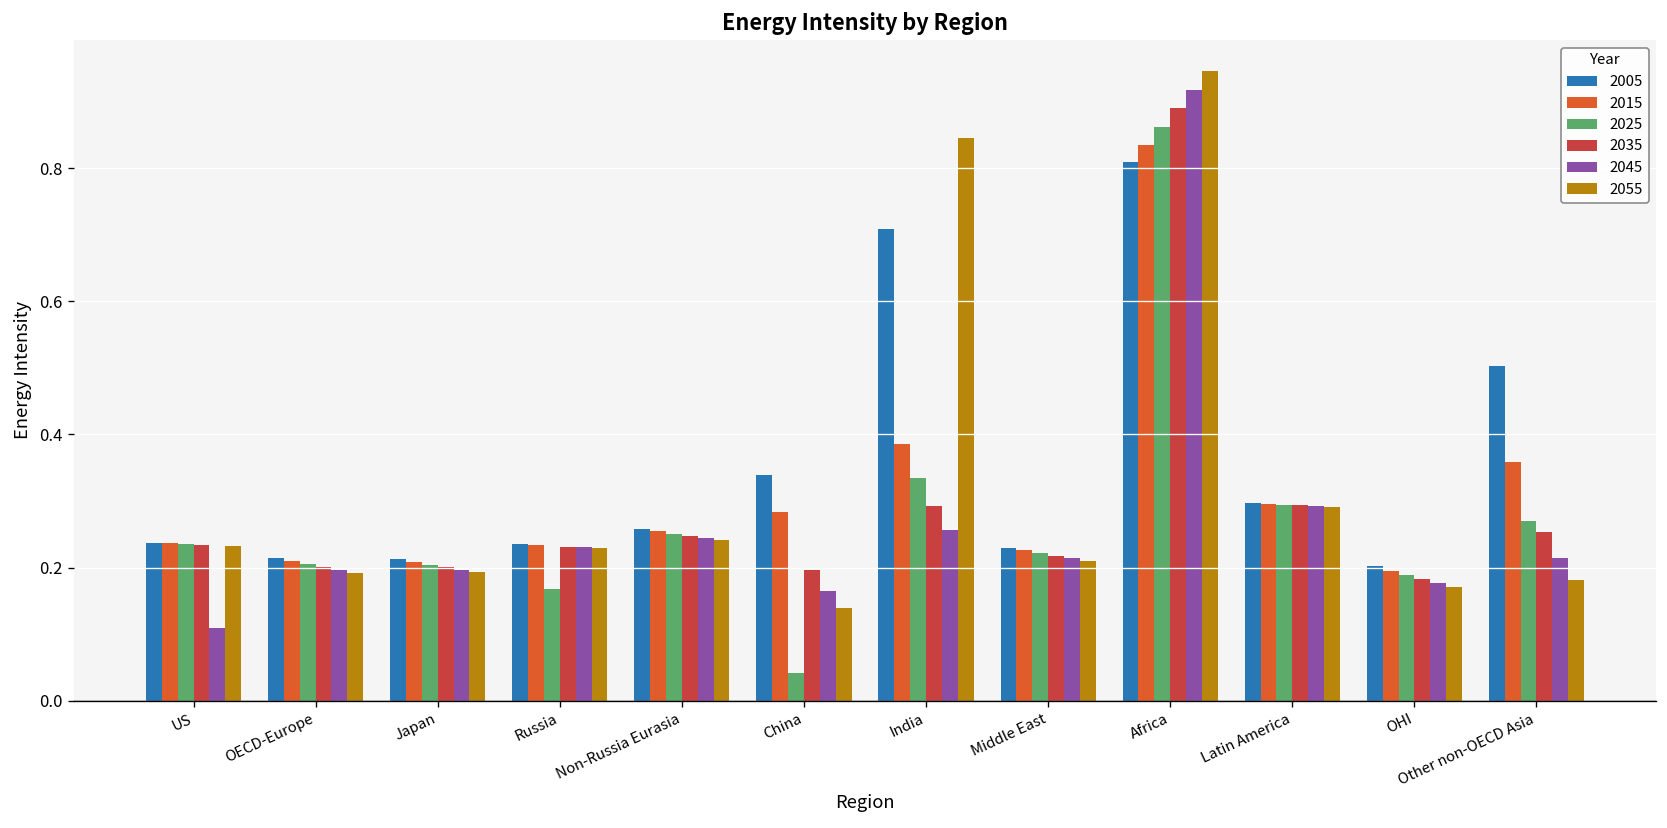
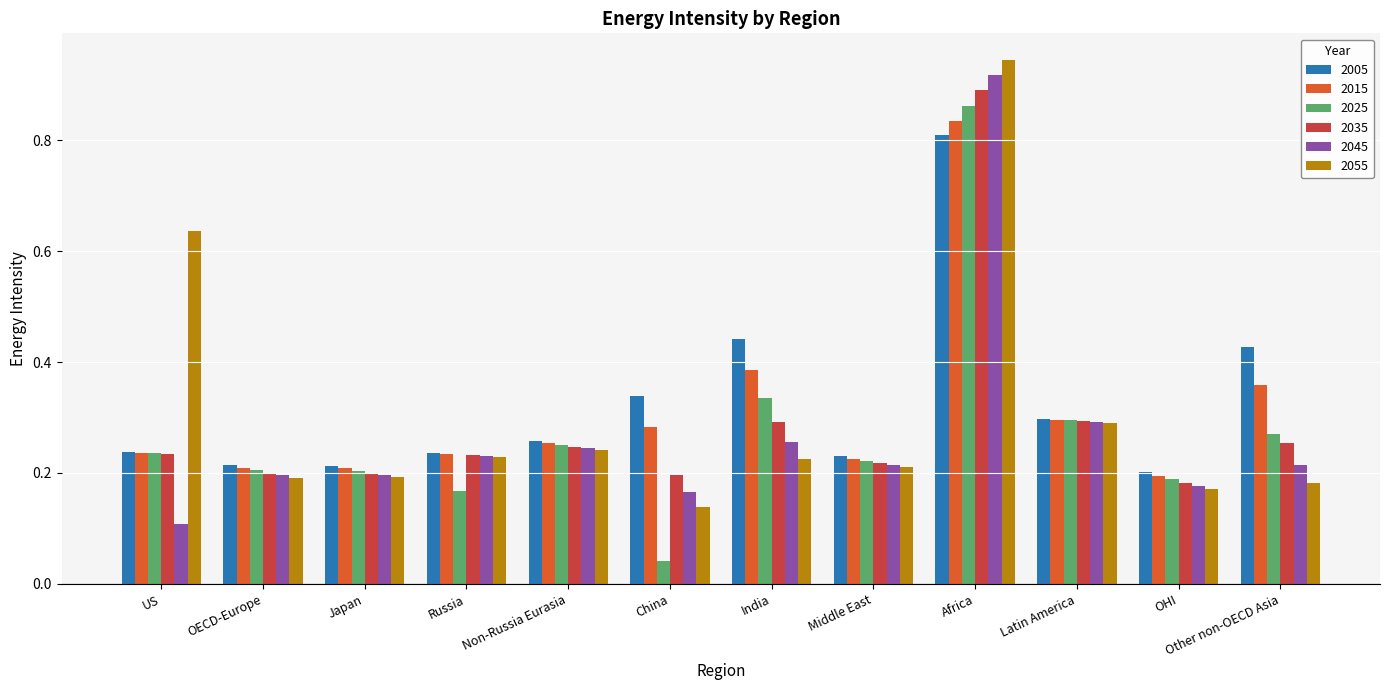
2055, US: 0.23 -> 0.64
2005, India: 0.71 -> 0.44
2055, India: 0.85 -> 0.22
2005, Other non-OECD Asia: 0.50 -> 0.43
